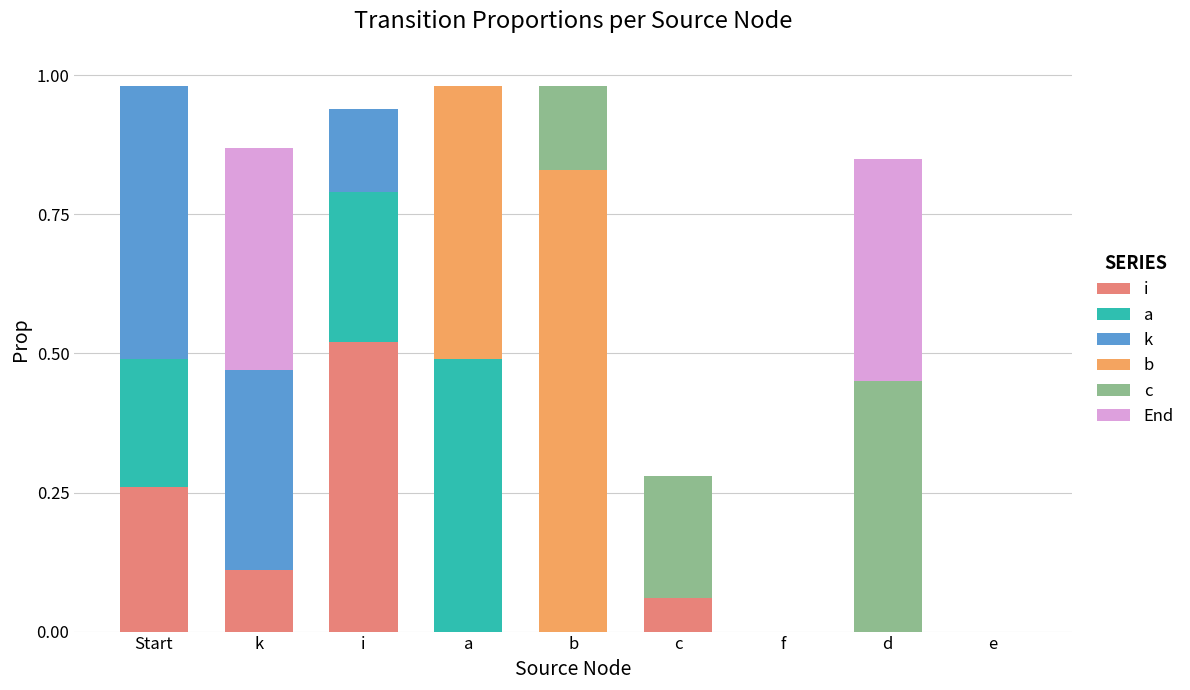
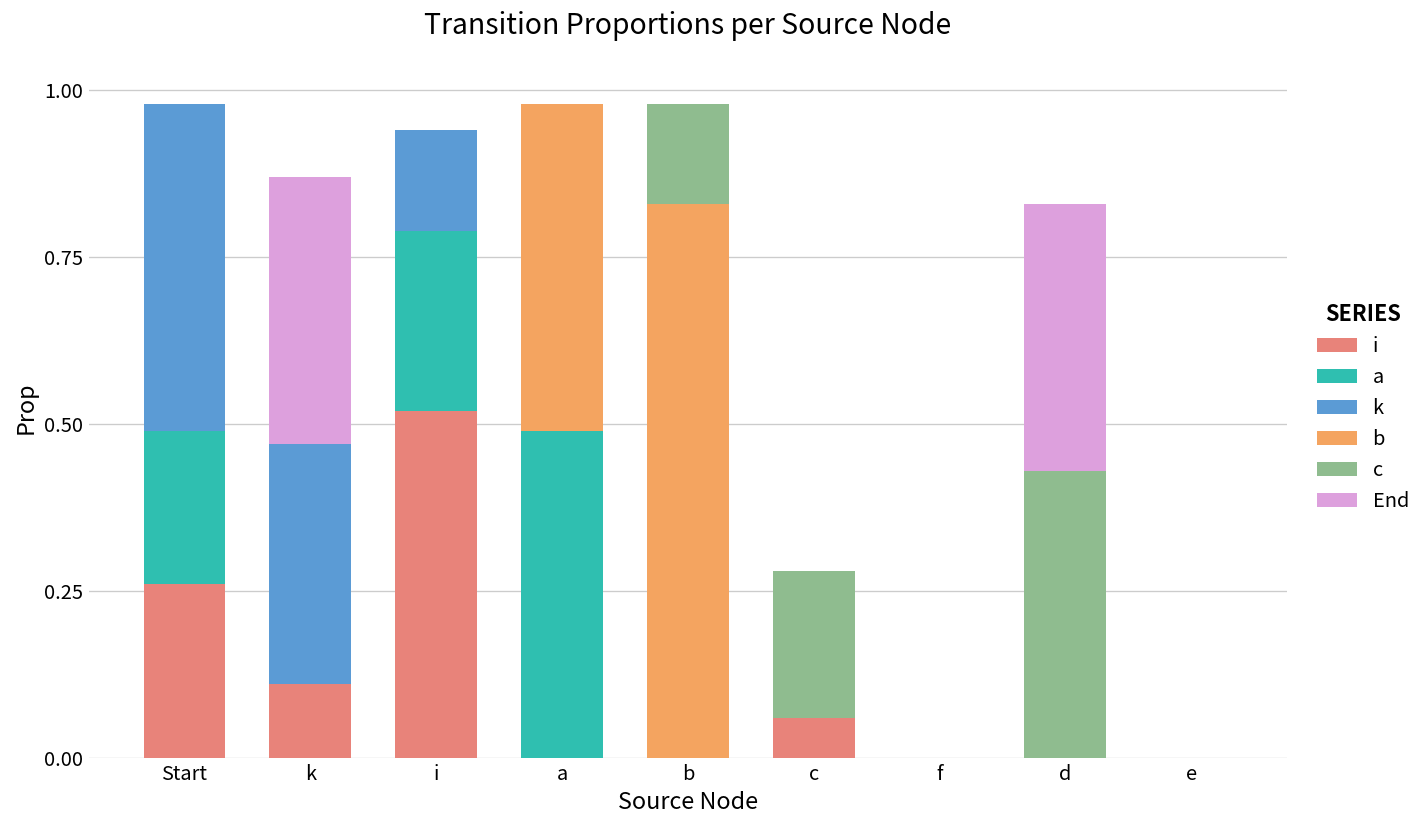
c, d: 0.45 -> 0.43
